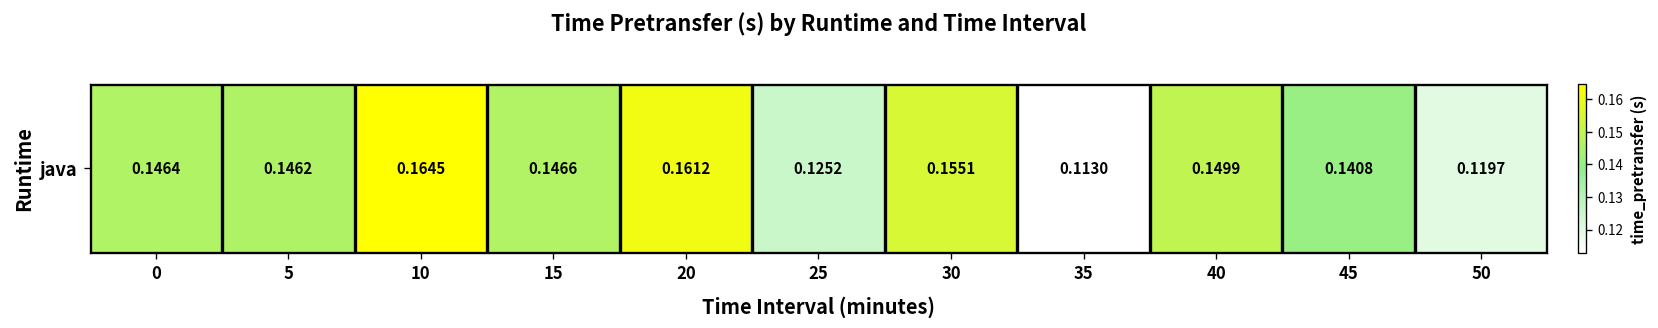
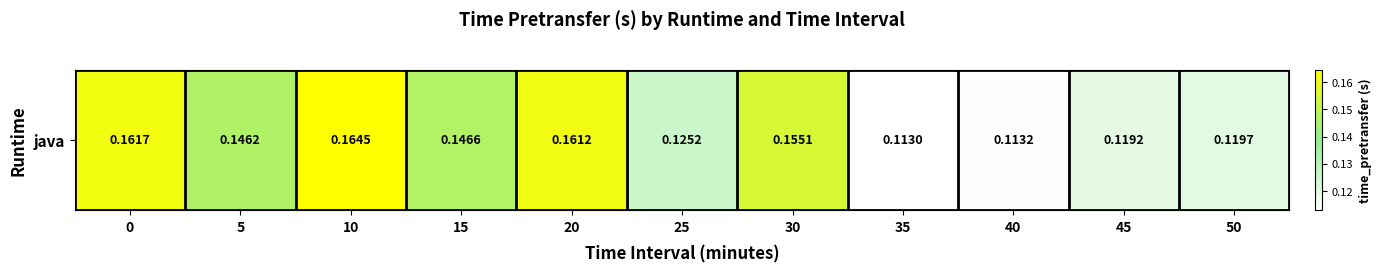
java, 0: 0.1464 -> 0.1617
java, 40: 0.1499 -> 0.1132
java, 45: 0.1408 -> 0.1192
